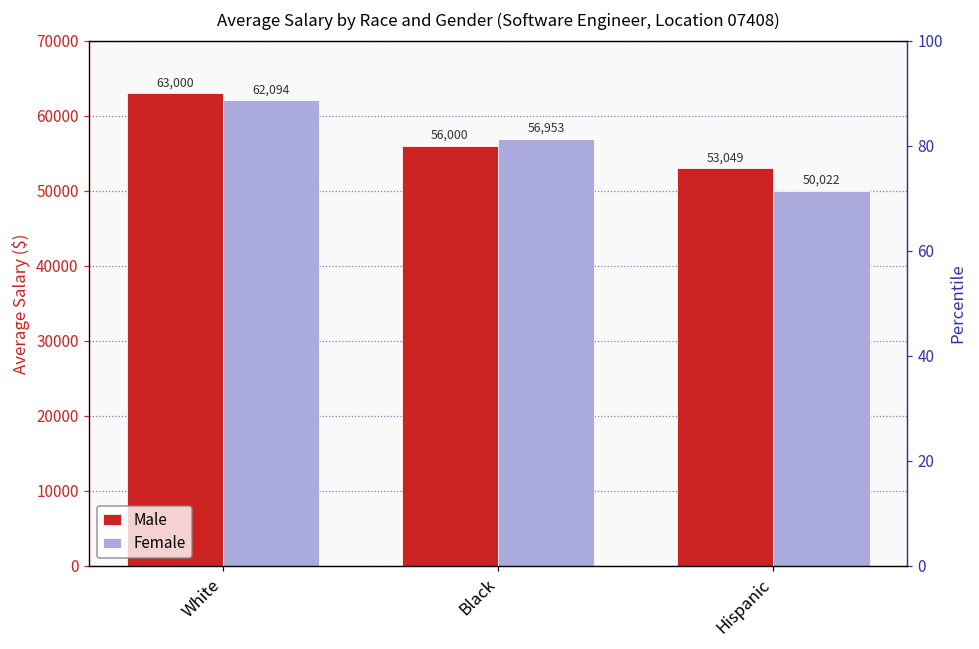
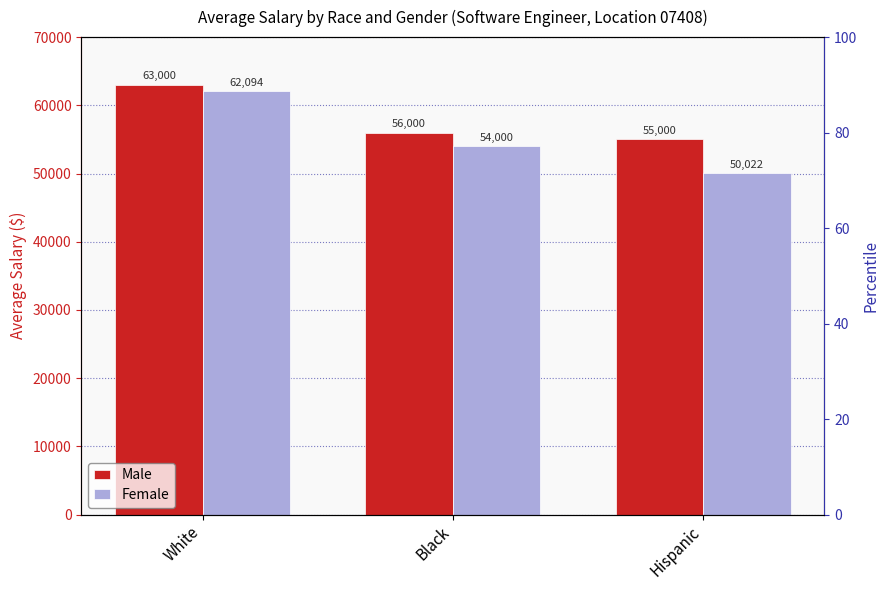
Female, Black: 56,953 -> 54,000
Male, Hispanic: 53,049 -> 55,000
